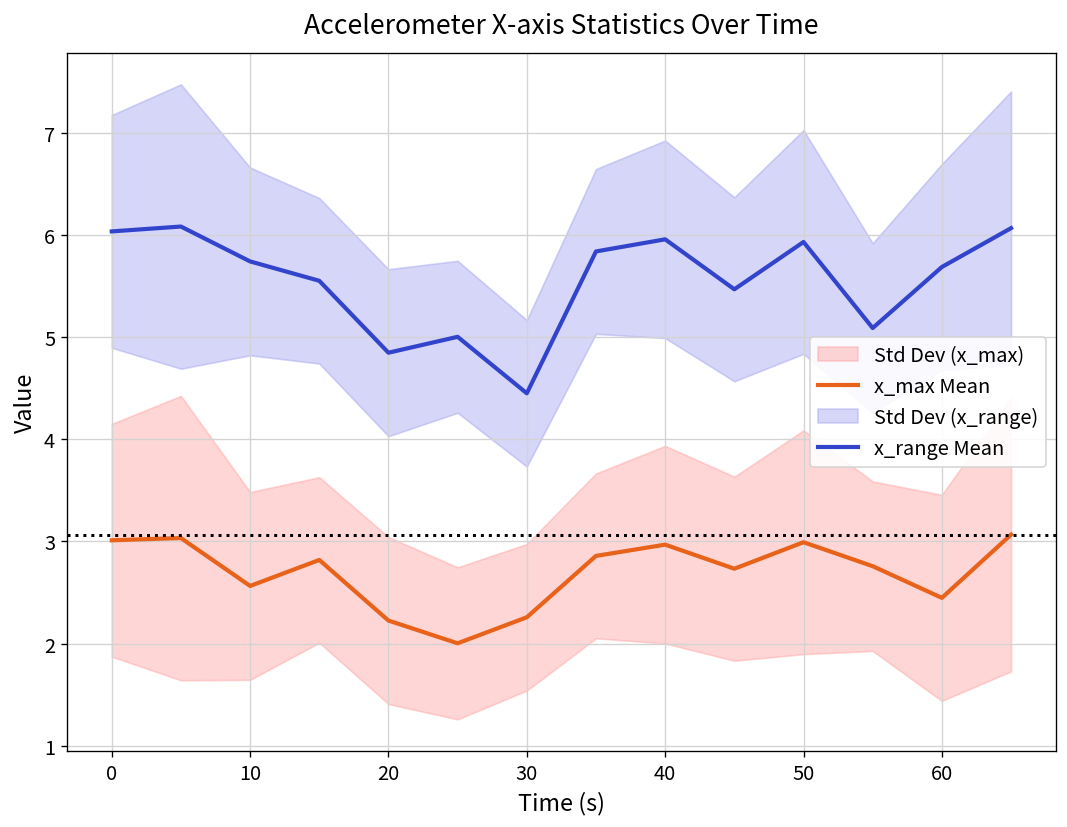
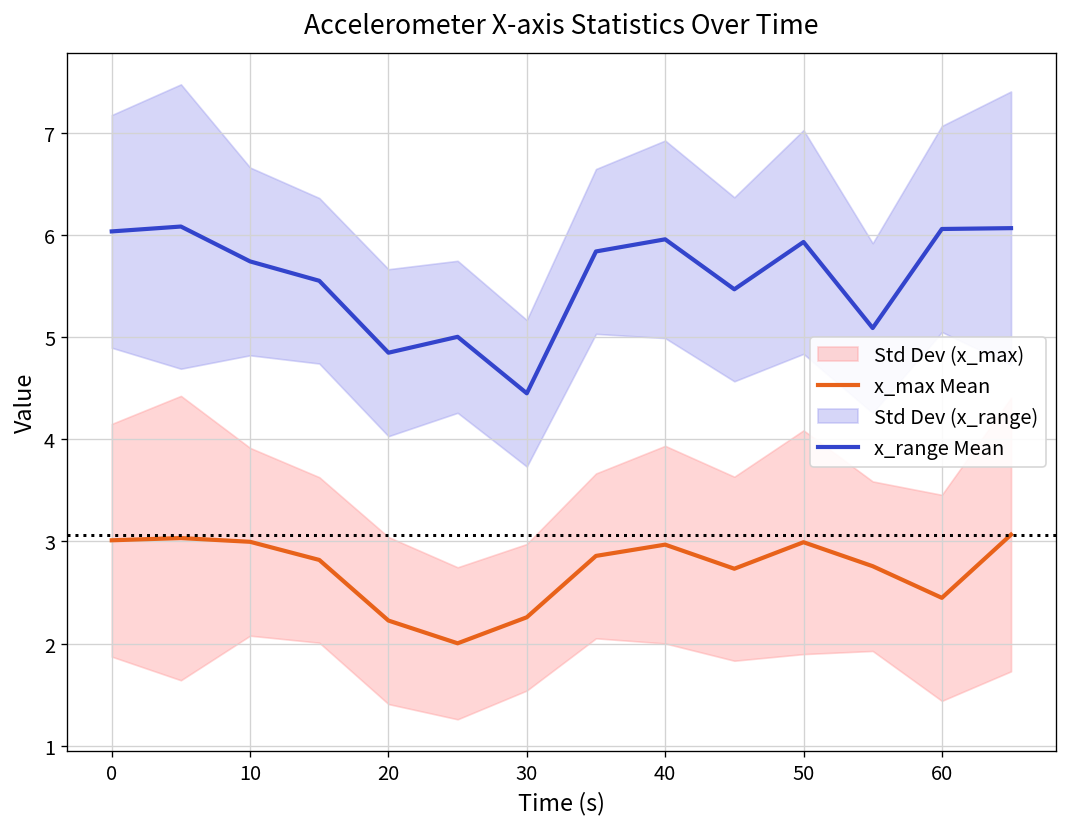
x_max Mean, 10: 2.6 -> 3.0
x_range Mean, 60: 5.7 -> 6.1
